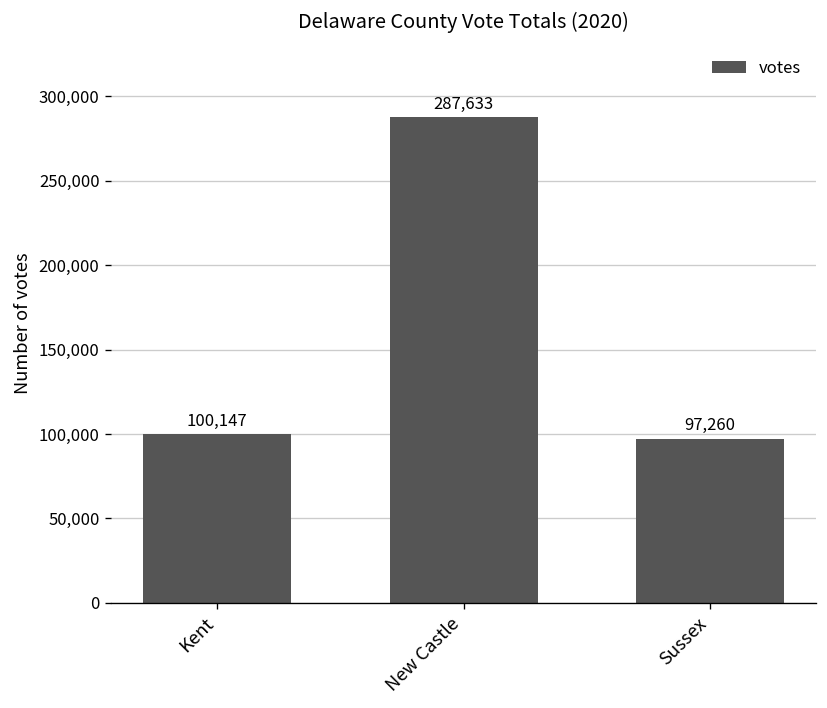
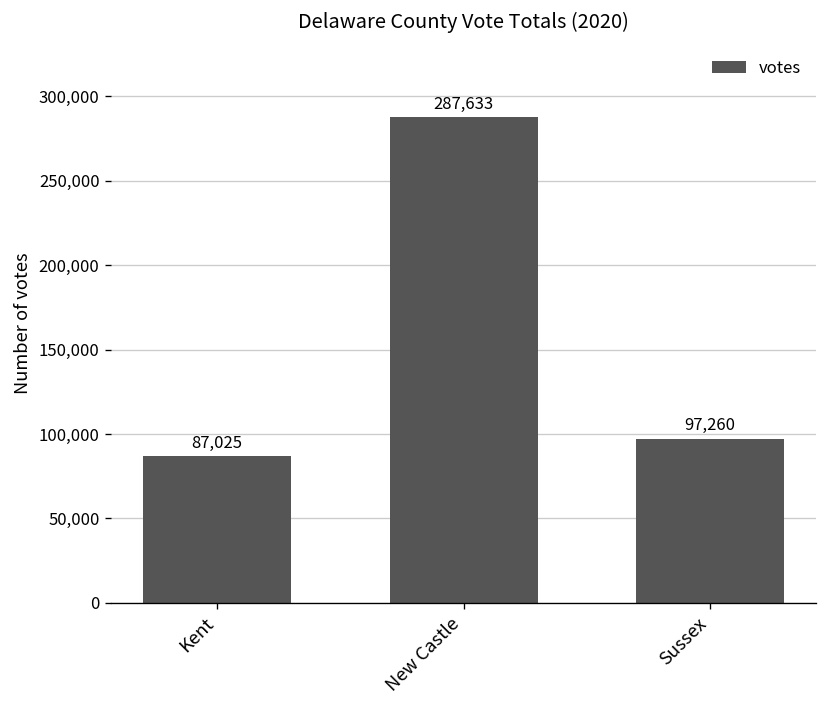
Kent: 100,147 -> 87,025
